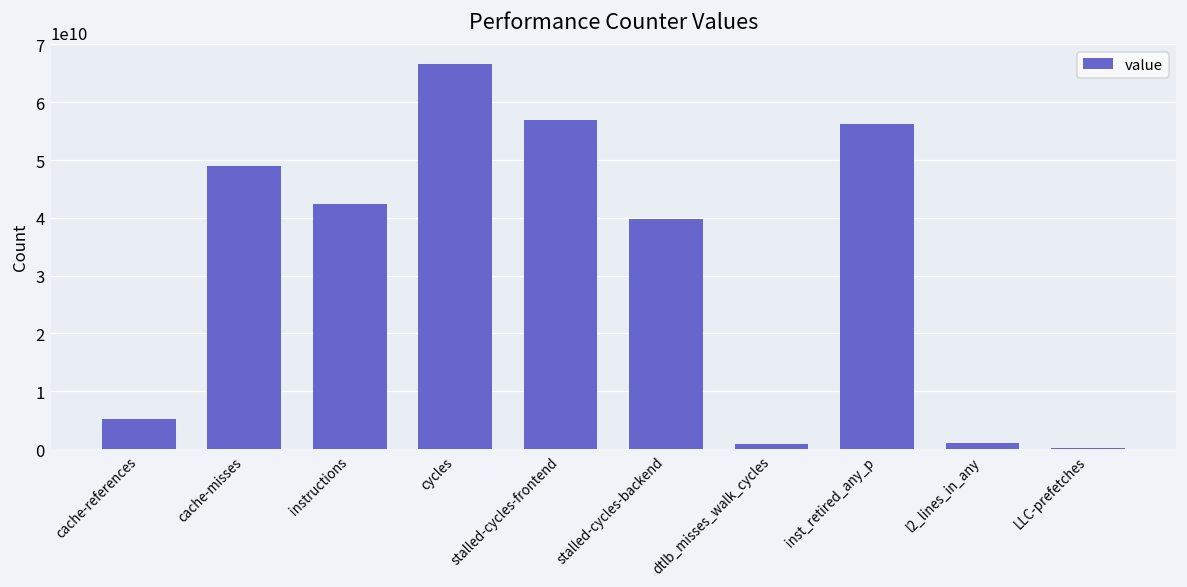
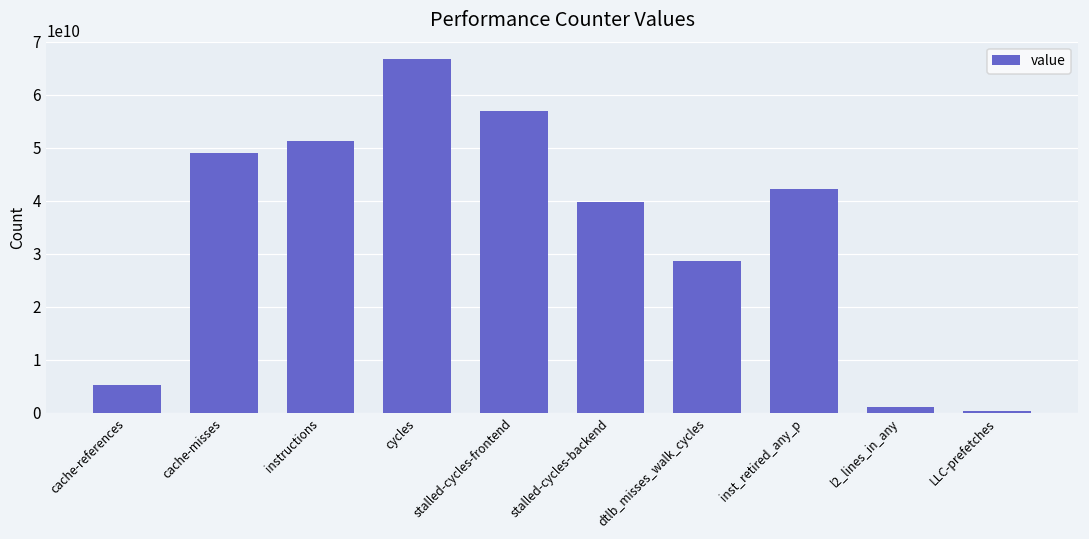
instructions: 42000000000 -> 51000000000
dtlb_misses_walk_cycles: 1000000000 -> 29000000000
inst_retired_any_p: 56000000000 -> 42000000000
